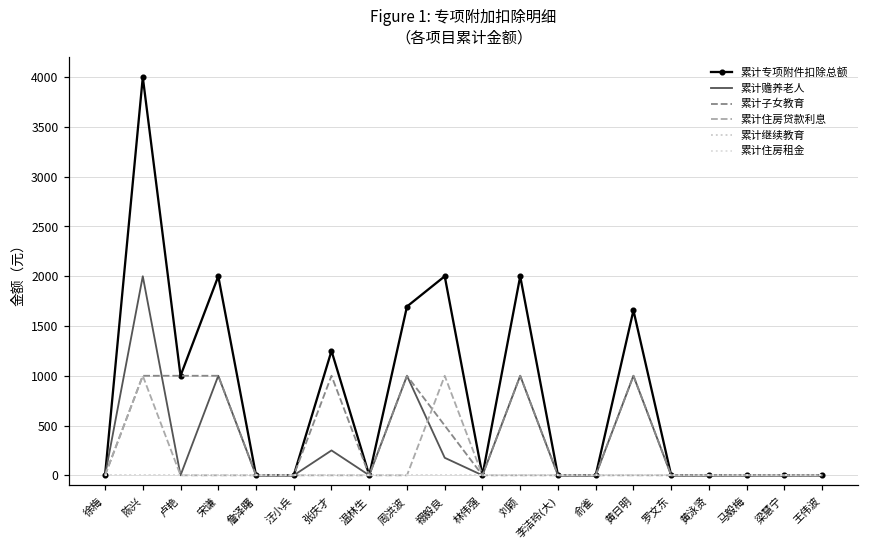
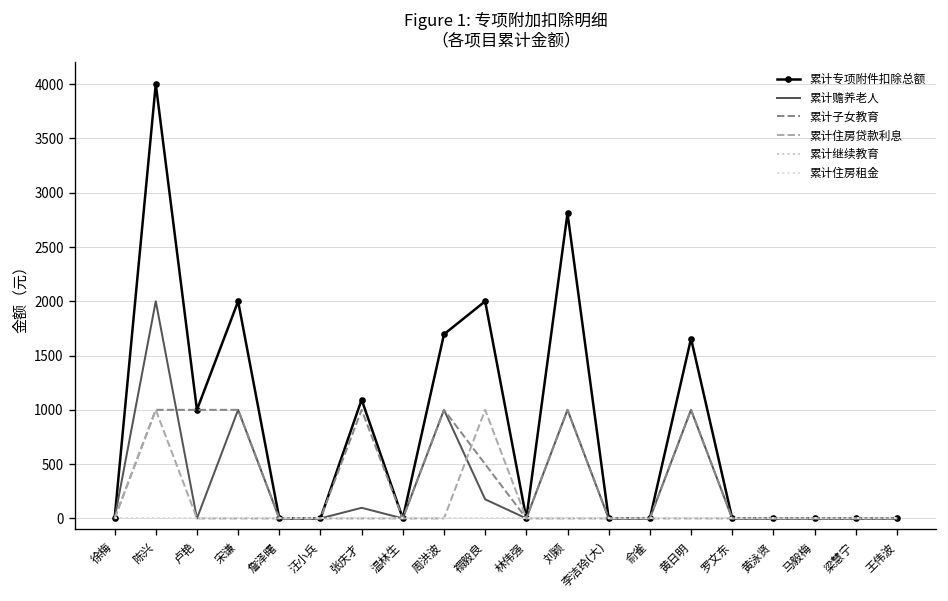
累计专项附件扣除总额, 张庆才: 1300 -> 1100
累计赡养老人, 张庆才: 300 -> 100
累计专项附件扣除总额, 刘颖: 2000 -> 2800
